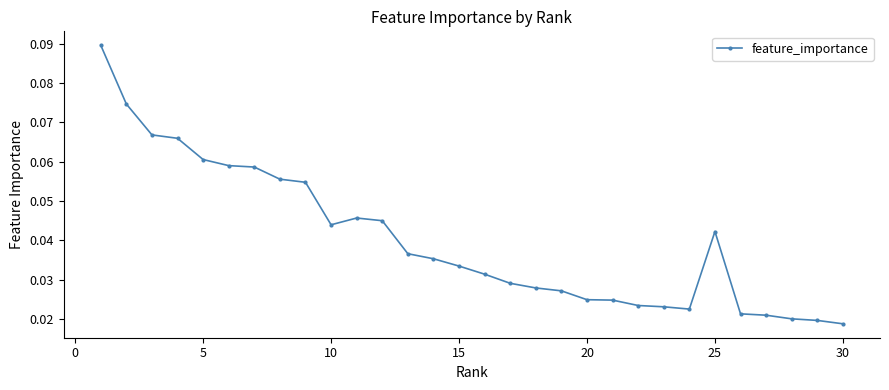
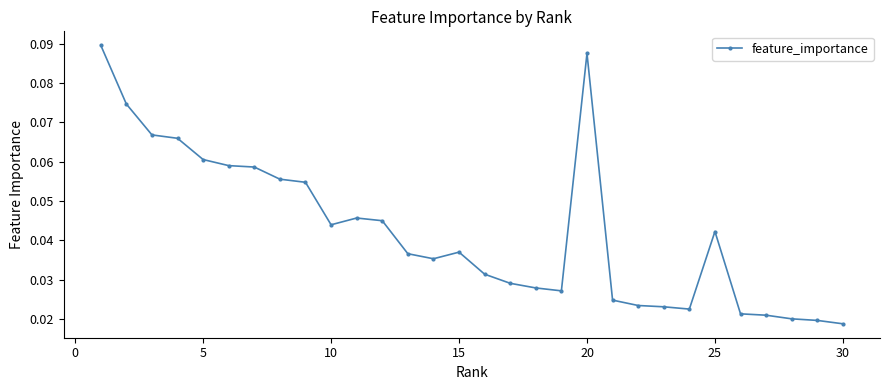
15: 0.033 -> 0.037
20: 0.025 -> 0.088
